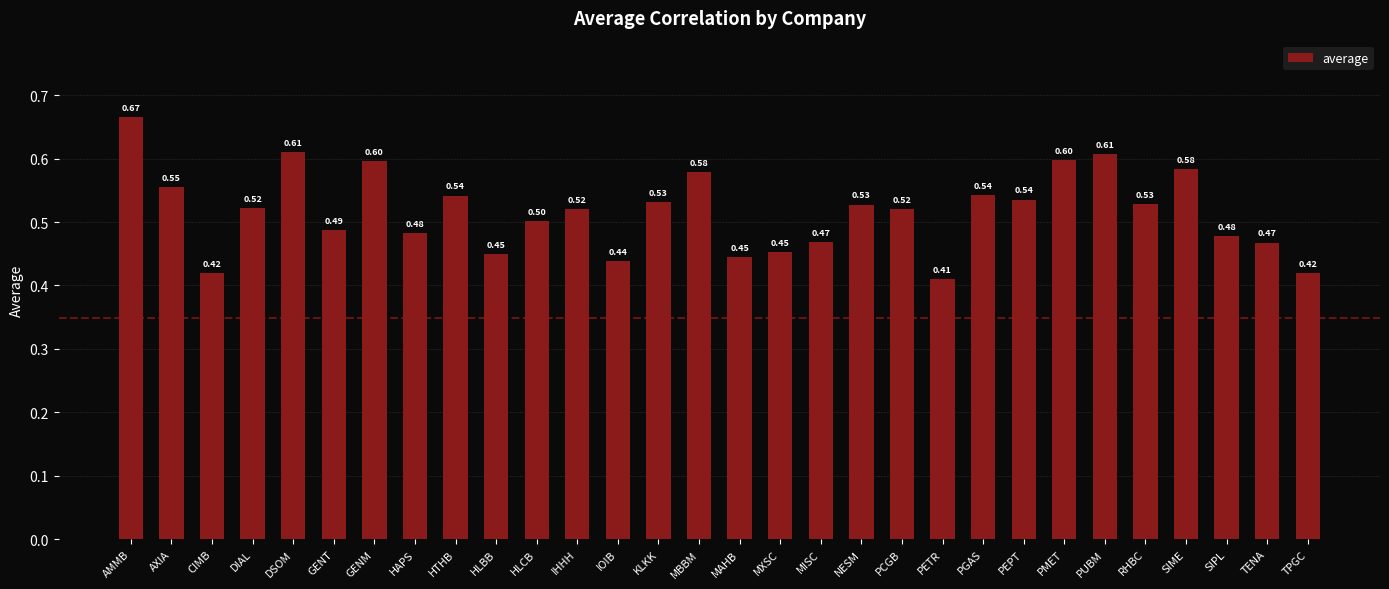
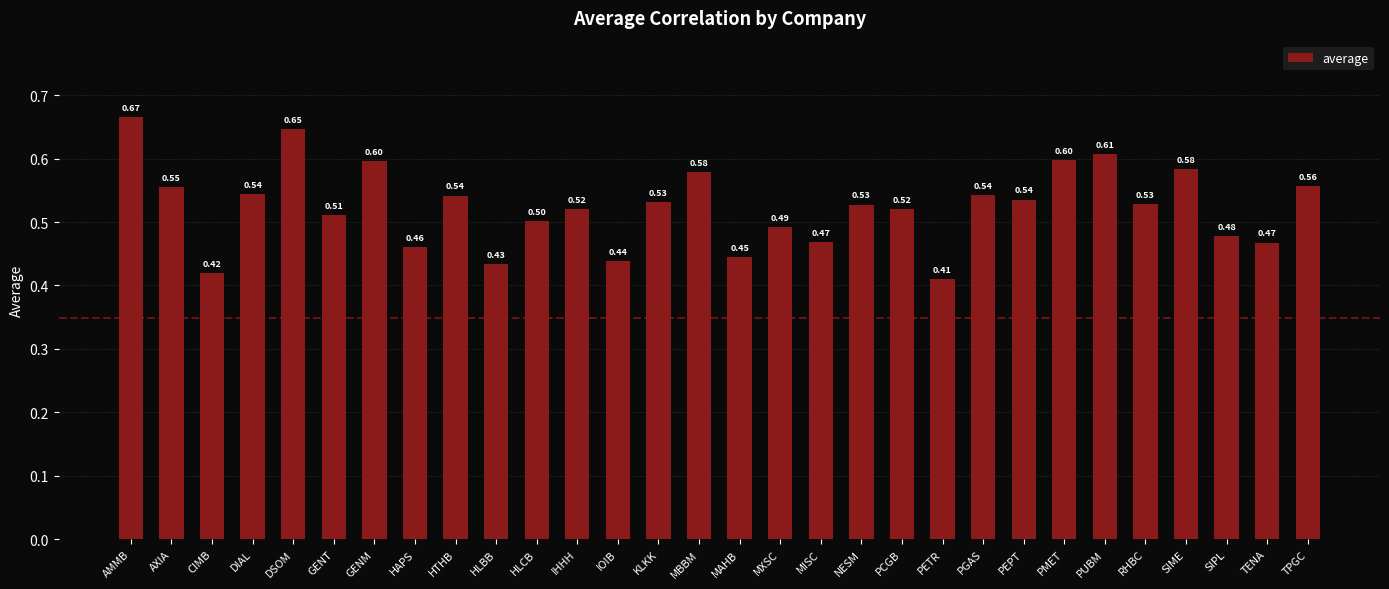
DIAL: 0.52 -> 0.54
DSOM: 0.61 -> 0.65
GENT: 0.49 -> 0.51
HAPS: 0.48 -> 0.46
HLBB: 0.45 -> 0.43
MXSC: 0.45 -> 0.49
TPGC: 0.42 -> 0.56
